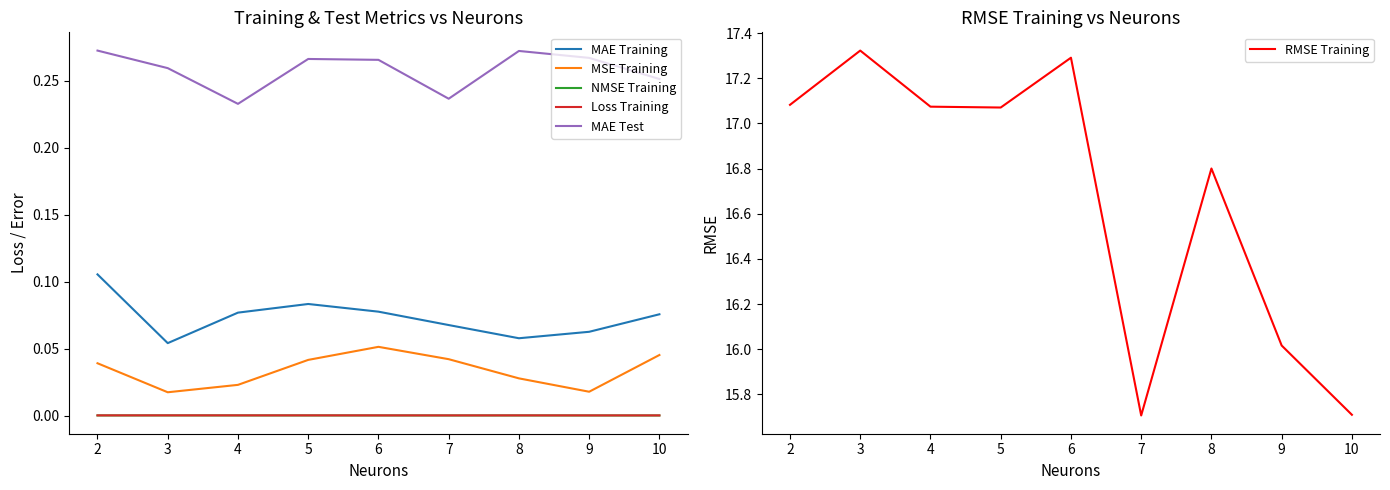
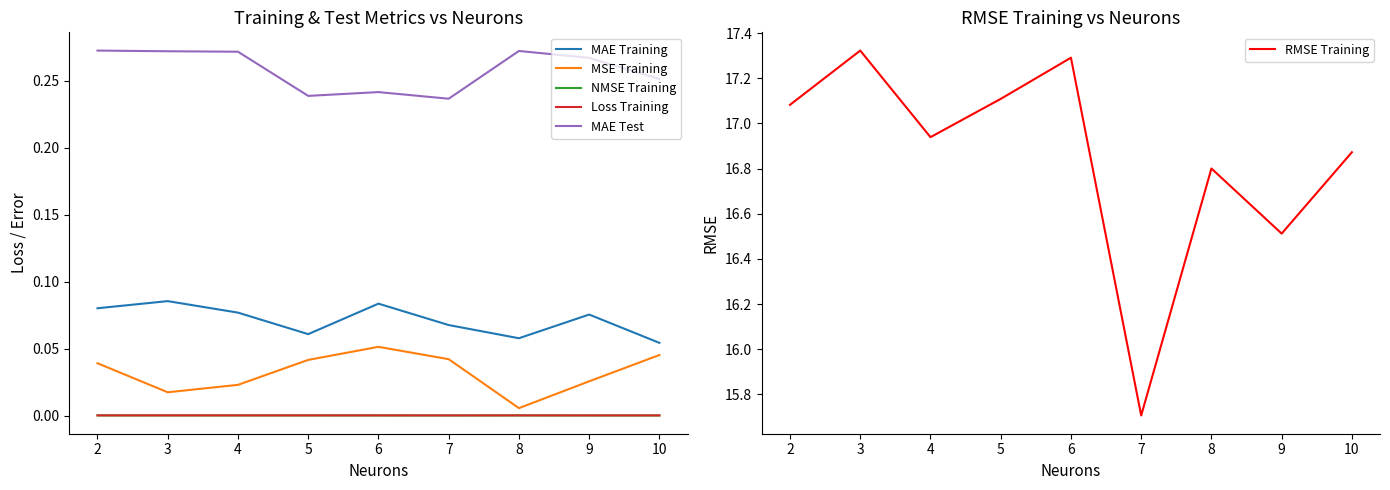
Training & Test Metrics vs Neurons, MAE Training, 2: 0.106 -> 0.080
Training & Test Metrics vs Neurons, MAE Training, 3: 0.054 -> 0.086
Training & Test Metrics vs Neurons, MAE Test, 3: 0.260 -> 0.272
Training & Test Metrics vs Neurons, MAE Test, 4: 0.233 -> 0.272
Training & Test Metrics vs Neurons, MAE Training, 5: 0.083 -> 0.061
Training & Test Metrics vs Neurons, MAE Test, 5: 0.266 -> 0.239
Training & Test Metrics vs Neurons, MAE Training, 6: 0.078 -> 0.084
Training & Test Metrics vs Neurons, MAE Test, 6: 0.266 -> 0.242
Training & Test Metrics vs Neurons, MSE Training, 8: 0.028 -> 0.006
Training & Test Metrics vs Neurons, MAE Training, 9: 0.063 -> 0.076
Training & Test Metrics vs Neurons, MSE Training, 9: 0.018 -> 0.026
Training & Test Metrics vs Neurons, MAE Training, 10: 0.076 -> 0.054
RMSE Training vs Neurons, 4: 17.07 -> 16.94
RMSE Training vs Neurons, 5: 17.07 -> 17.11
RMSE Training vs Neurons, 9: 16.02 -> 16.51
RMSE Training vs Neurons, 10: 15.71 -> 16.87
